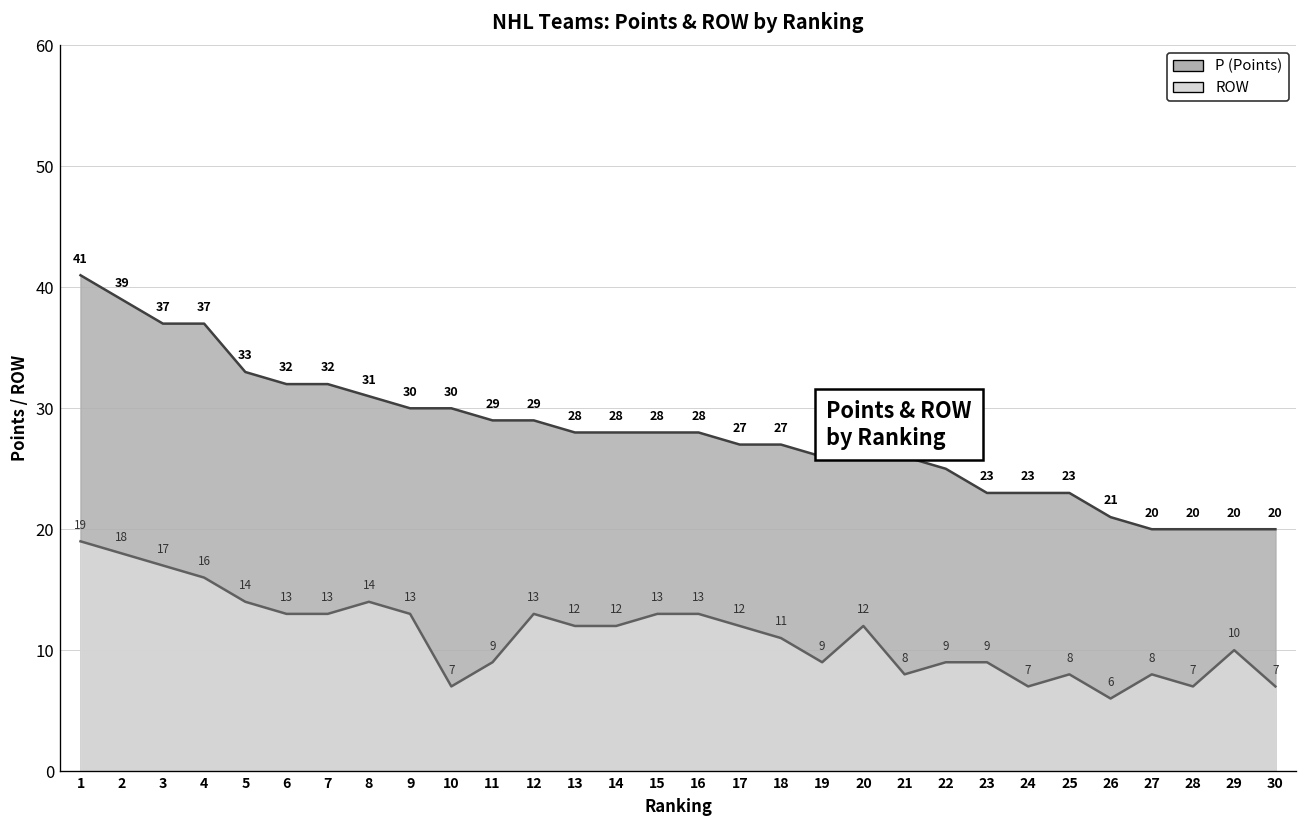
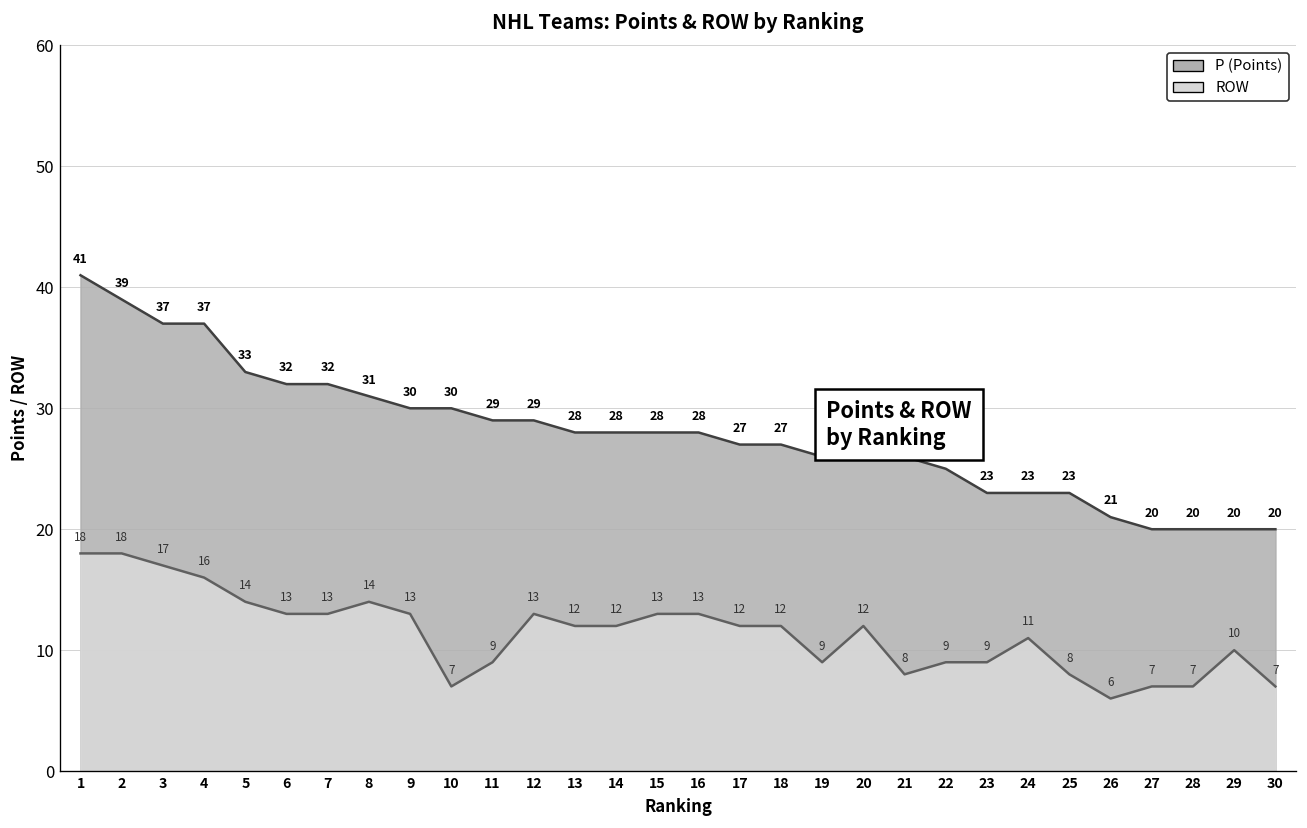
ROW, 1: 19 -> 18
ROW, 18: 11 -> 12
ROW, 24: 7 -> 11
ROW, 27: 8 -> 7
